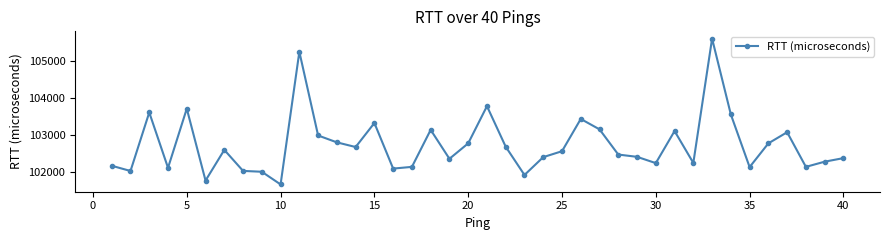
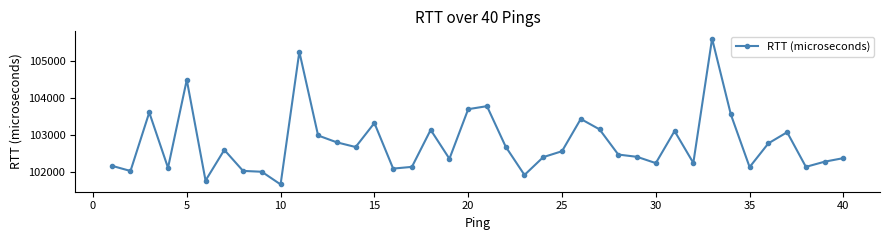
5: 103700 -> 104500
20: 102800 -> 103700
